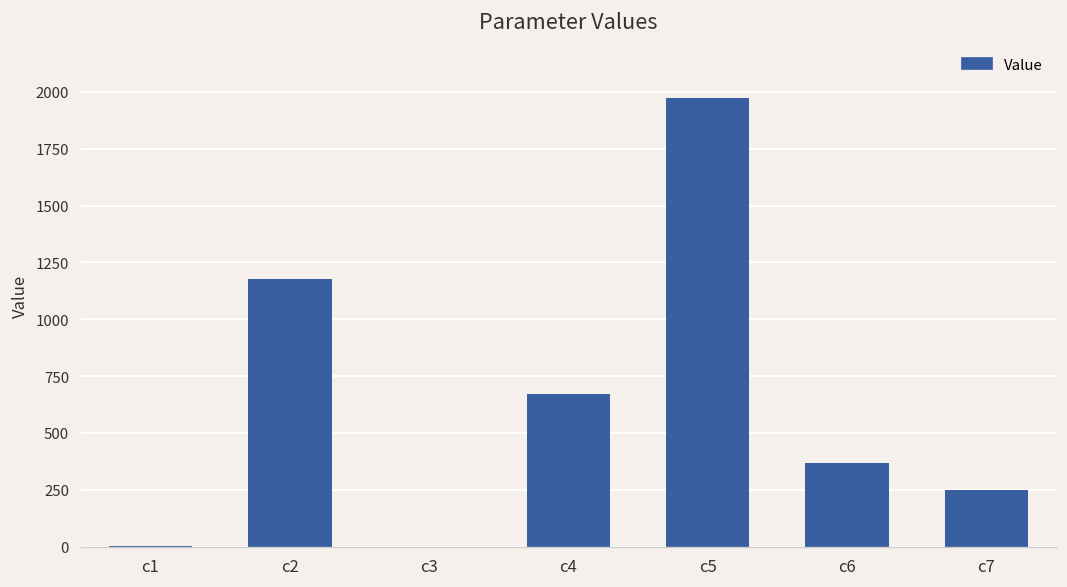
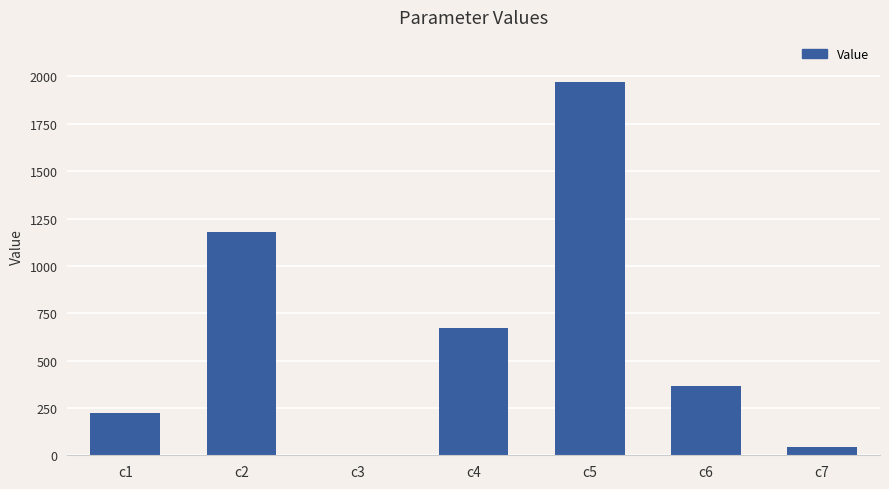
c1: 0 -> 220
c7: 250 -> 40
